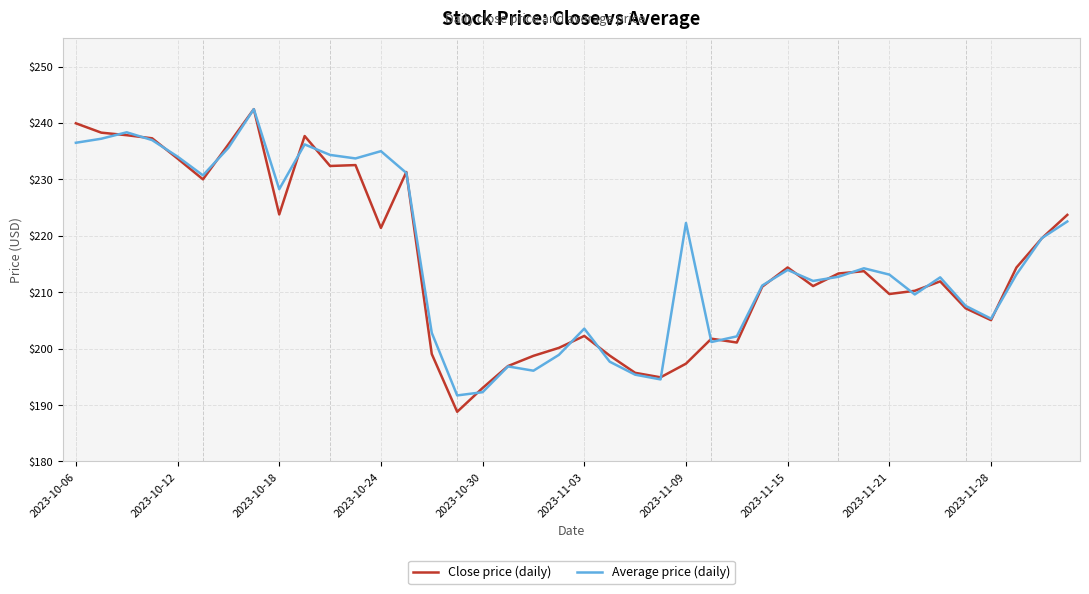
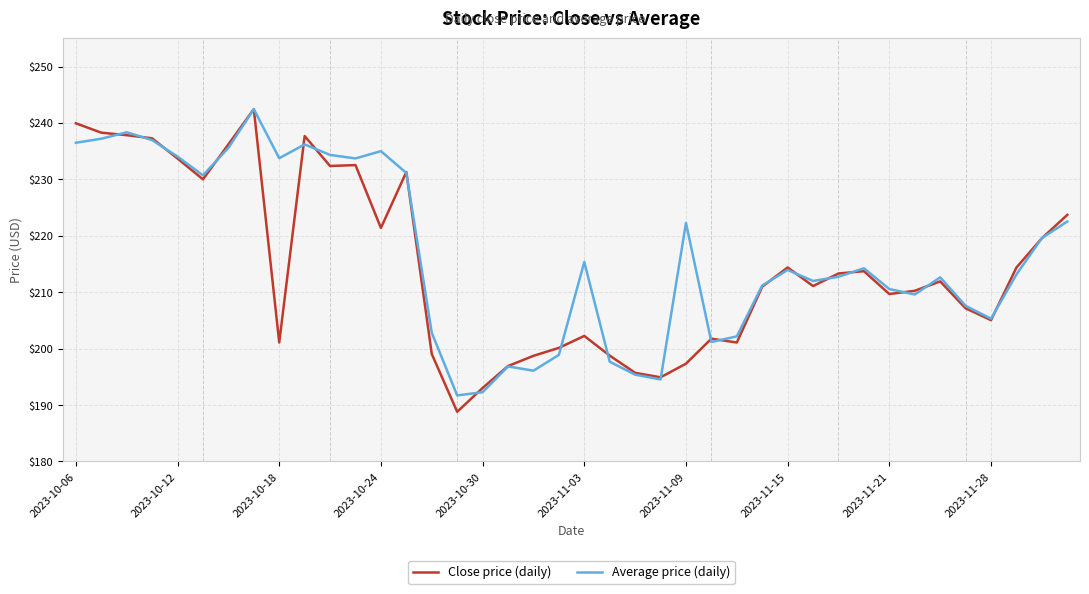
Close price (daily), 2023-10-18: $224 -> $201
Average price (daily), 2023-10-18: $228 -> $234
Average price (daily), 2023-11-03: $204 -> $215
Average price (daily), 2023-11-21: $213 -> $211
